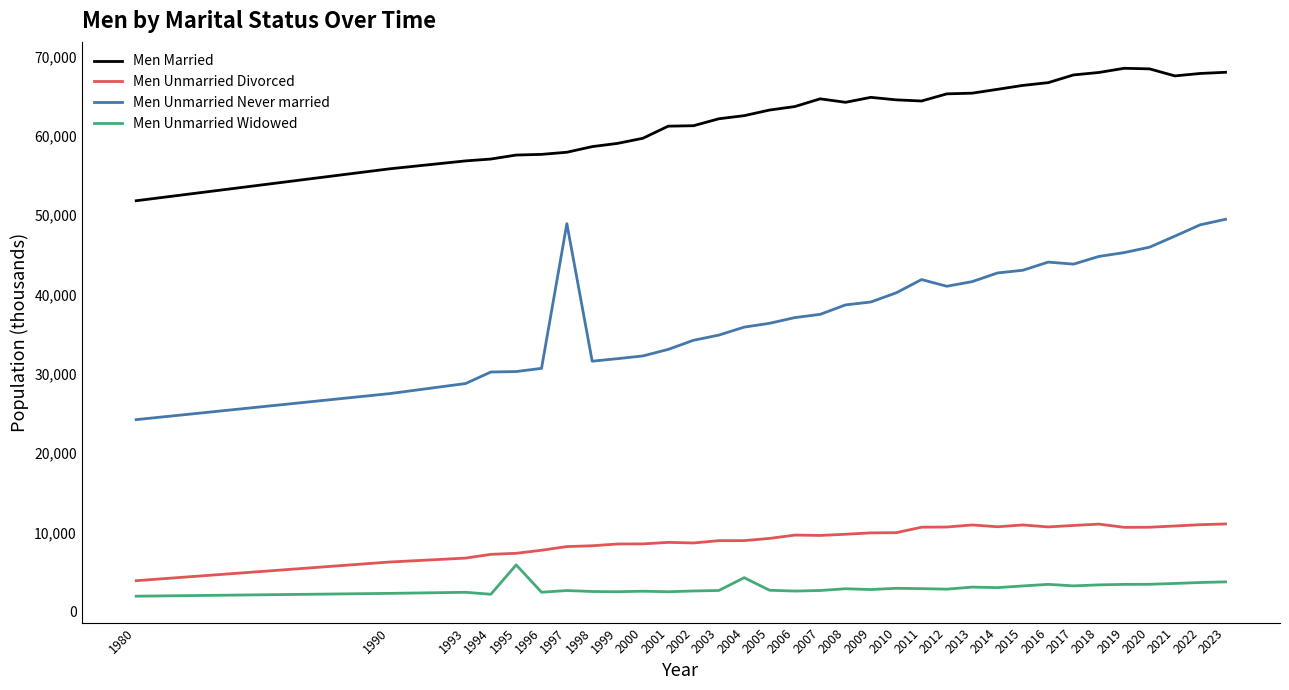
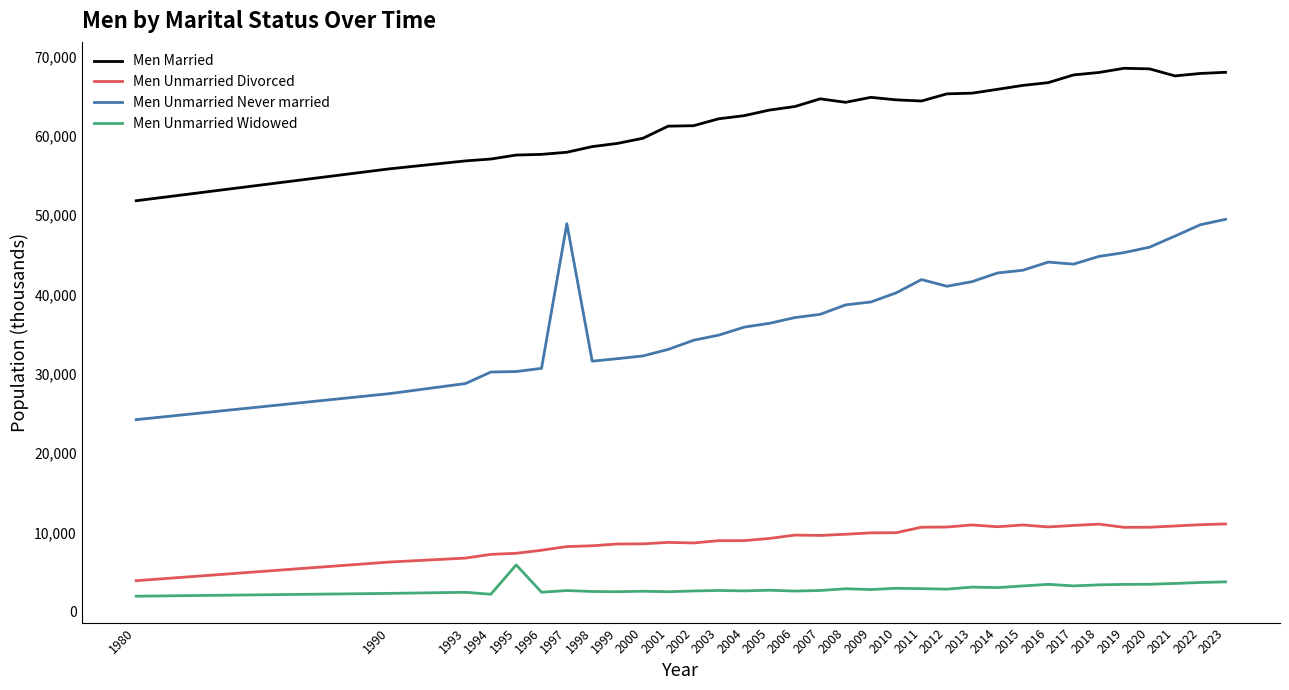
Men Unmarried Widowed, 2004: 4,000 -> 3,000
